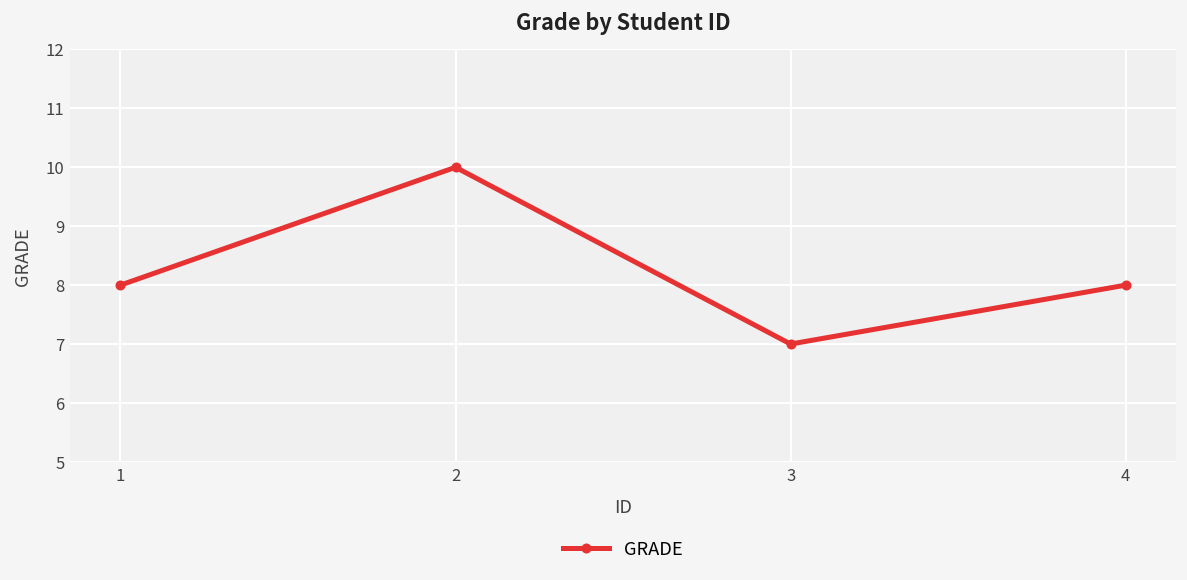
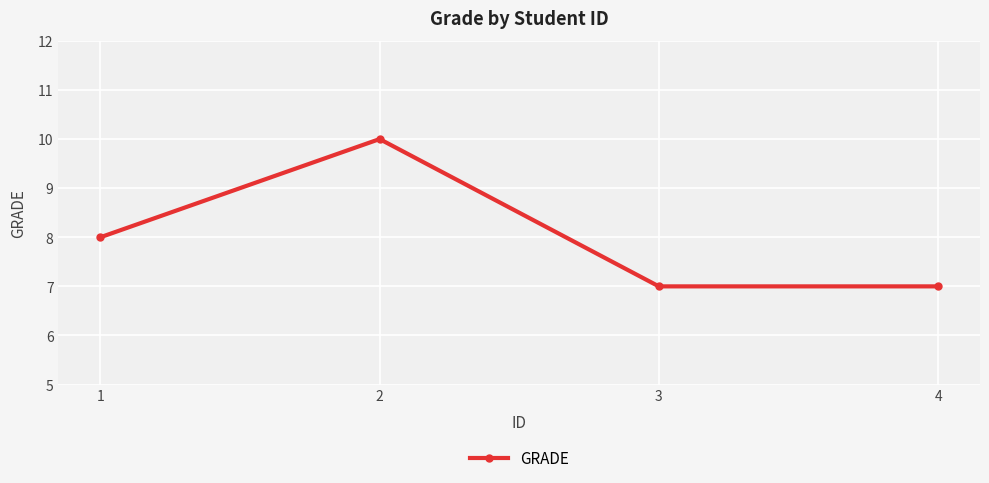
4: 8 -> 7
